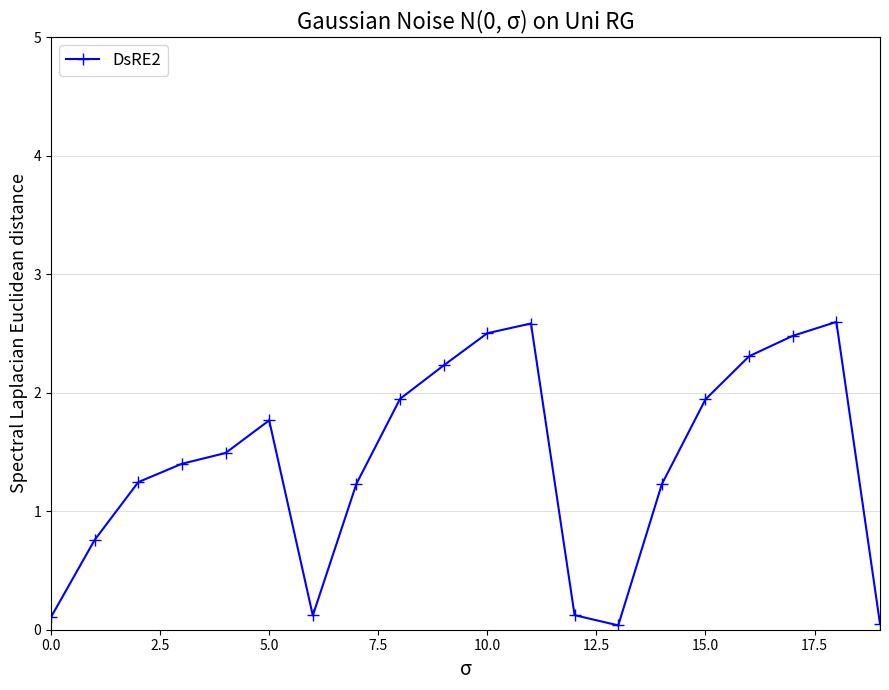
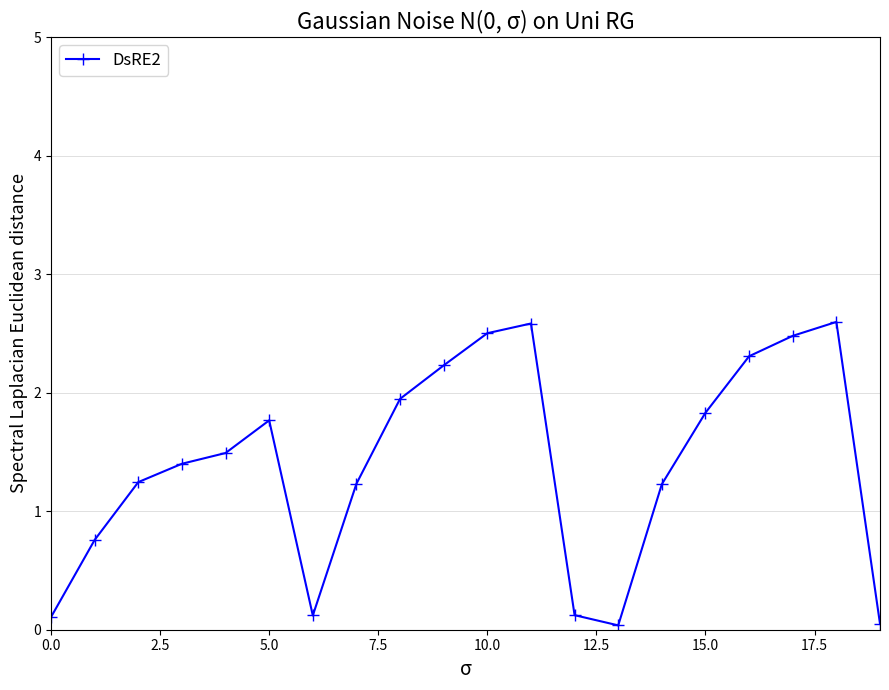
15.0: 1.94 -> 1.83
